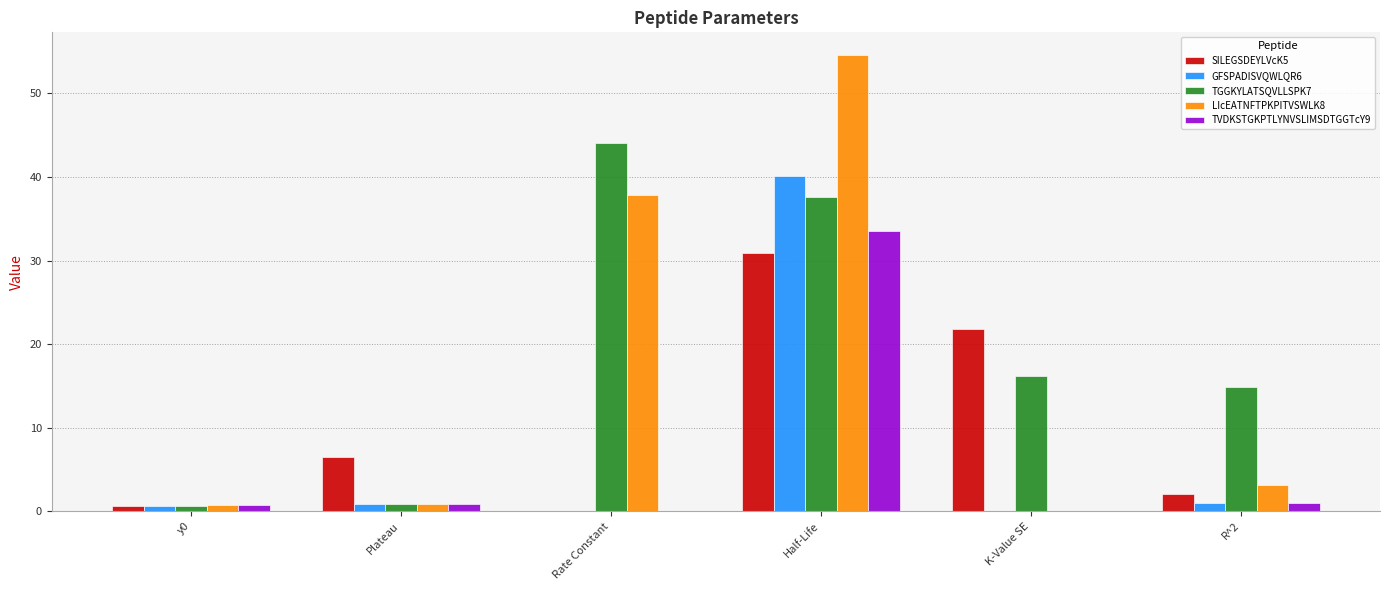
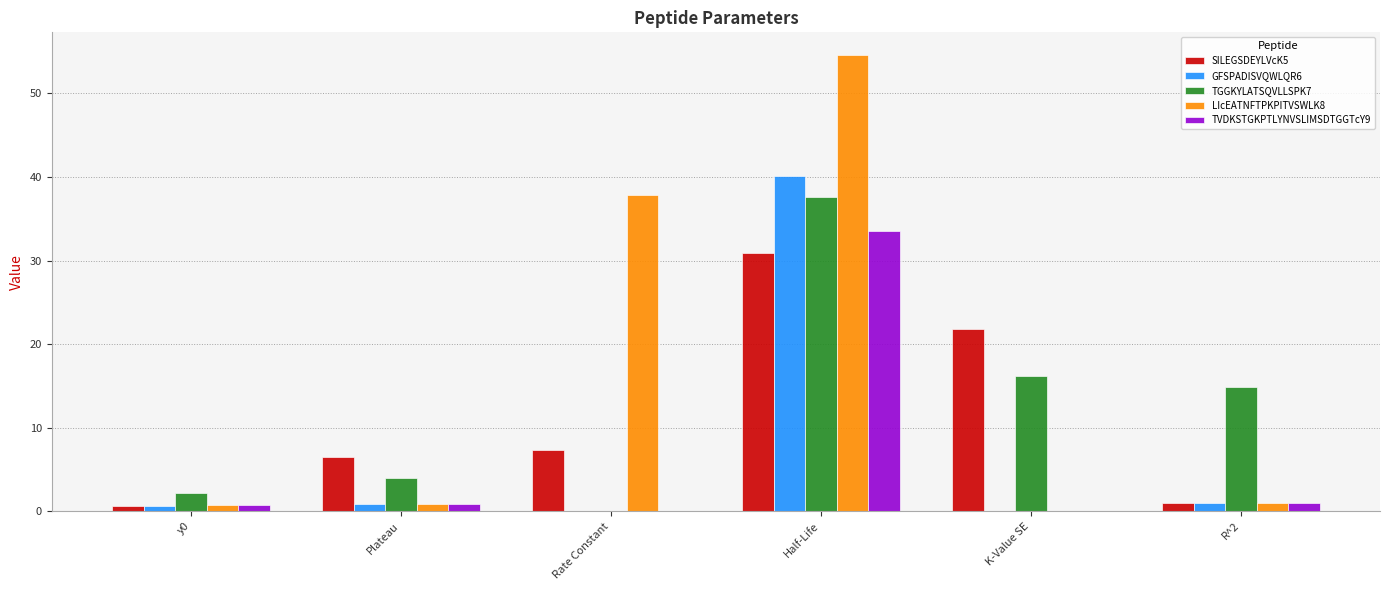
TGGKYLATSQVLLSPK7, y0: 1 -> 2
TGGKYLATSQVLLSPK7, Plateau: 1 -> 4
SILEGSDEYLVcK5, Rate Constant: 0 -> 7
TGGKYLATSQVLLSPK7, Rate Constant: 44 -> 0
SILEGSDEYLVcK5, R^2: 2 -> 1
LIcEATNFTPKPITVSWLK8, R^2: 3 -> 1
